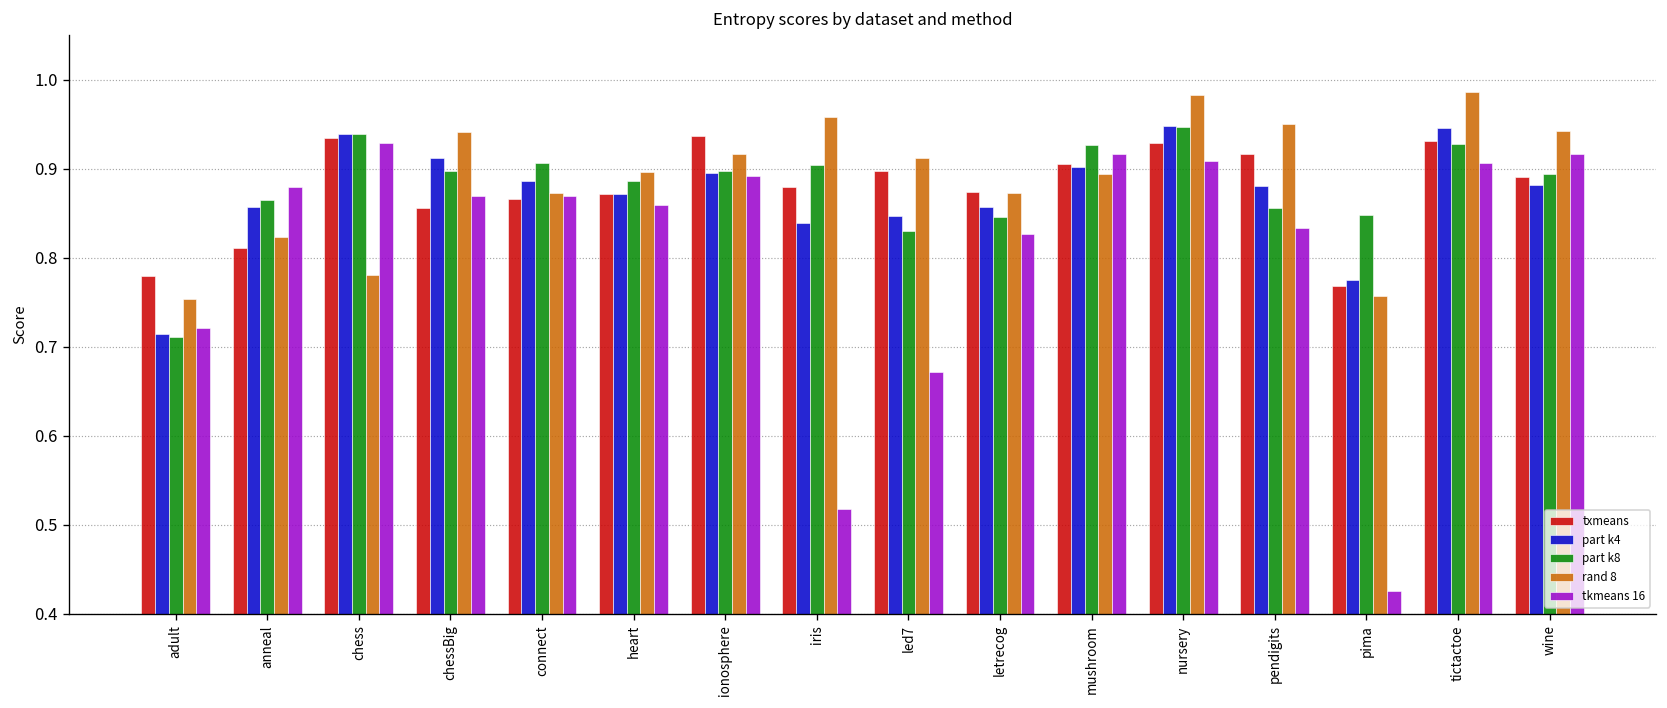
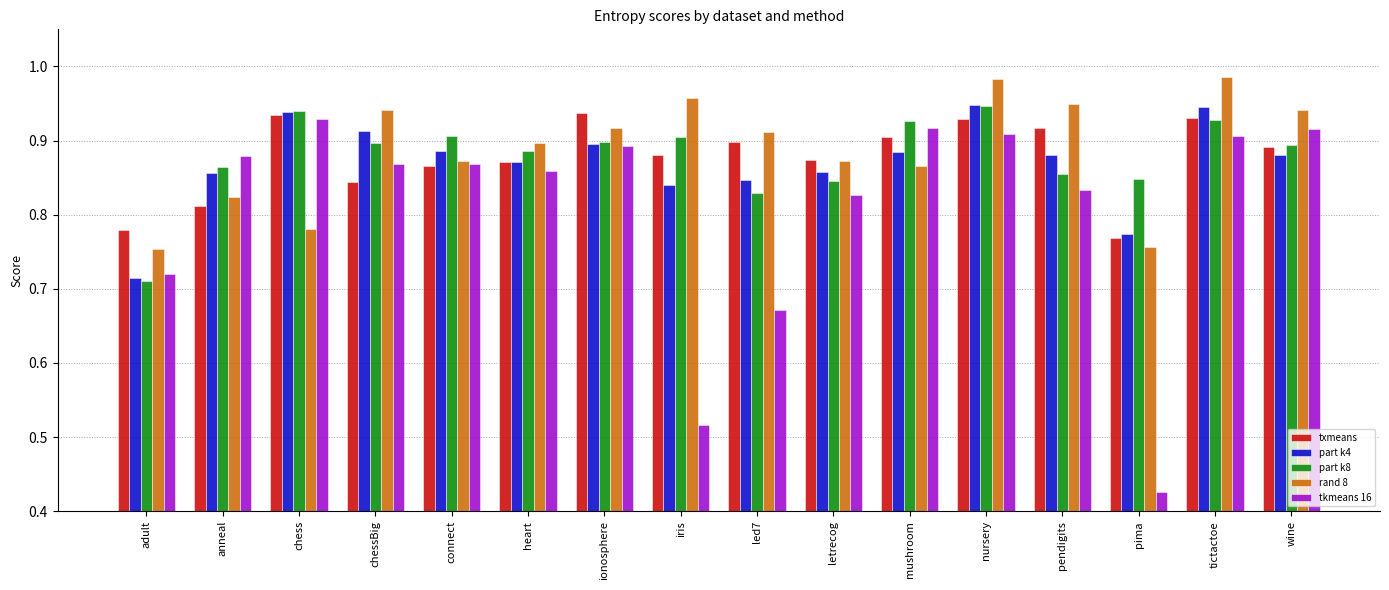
txmeans, chessBig: 0.86 -> 0.84
part k4, mushroom: 0.90 -> 0.88
rand 8, mushroom: 0.89 -> 0.87
